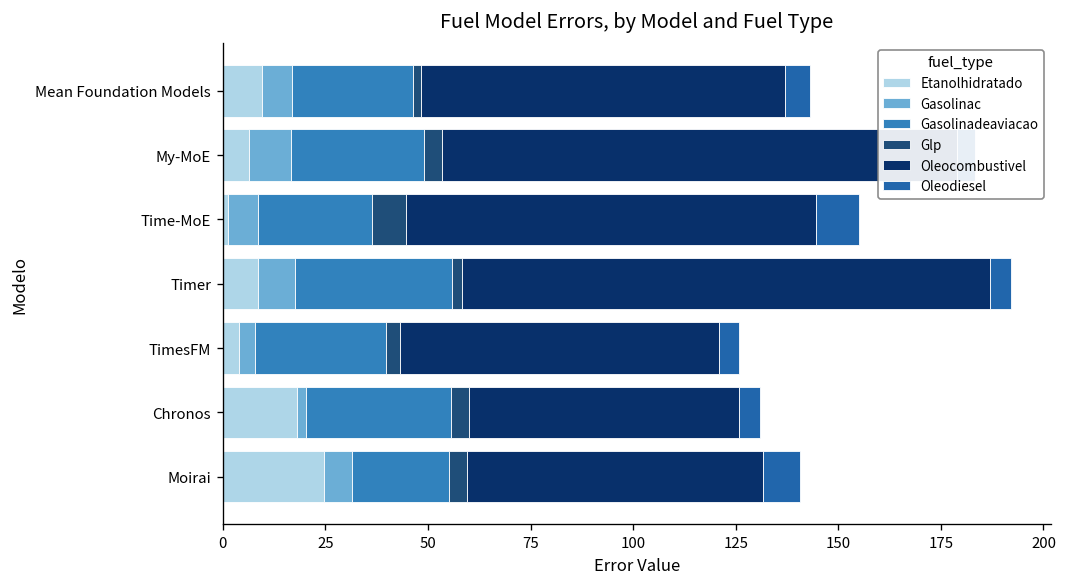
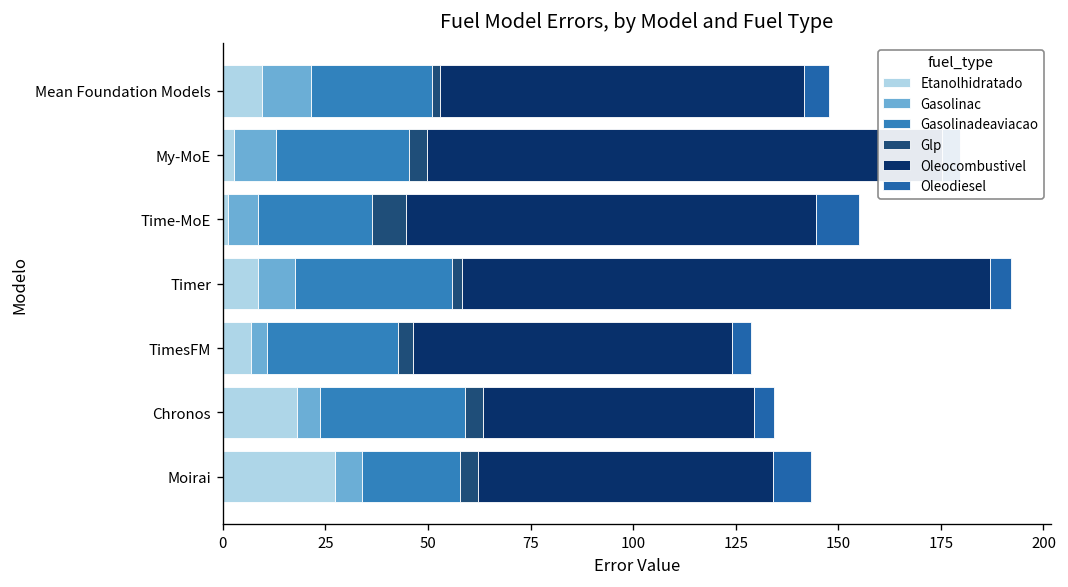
Gasolinac, Mean Foundation Models: 7 -> 12
Etanolhidratado, My-MoE: 6 -> 3
Etanolhidratado, TimesFM: 4 -> 7
Gasolinac, Chronos: 2 -> 6
Etanolhidratado, Moirai: 25 -> 27
